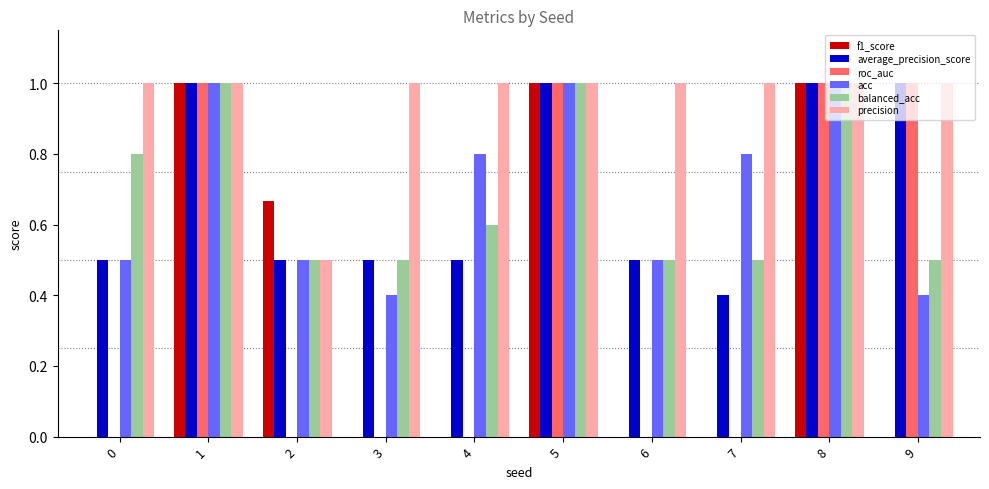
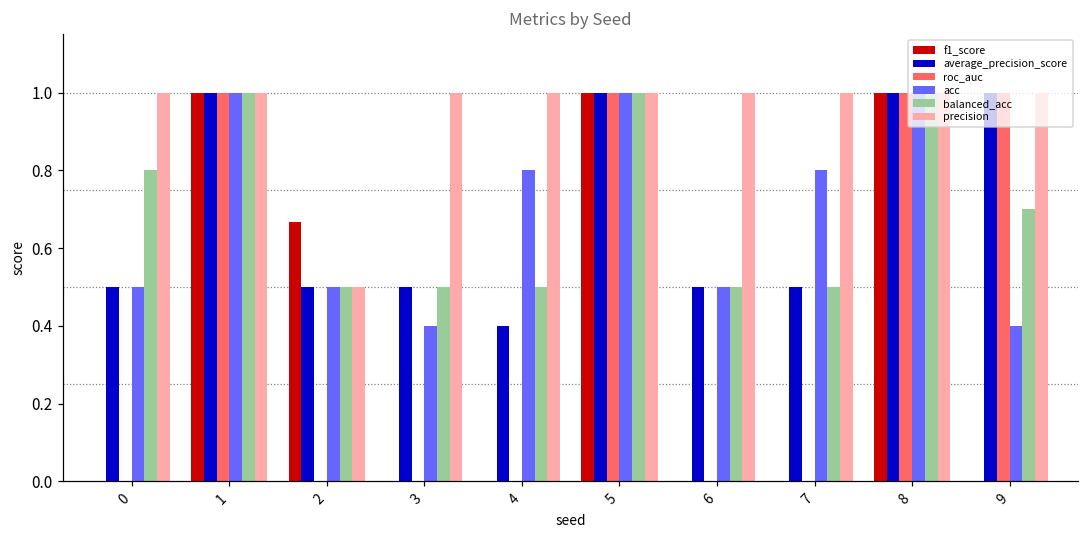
average_precision_score, 4: 0.5 -> 0.4
balanced_acc, 4: 0.6 -> 0.5
average_precision_score, 7: 0.4 -> 0.5
balanced_acc, 9: 0.5 -> 0.7
